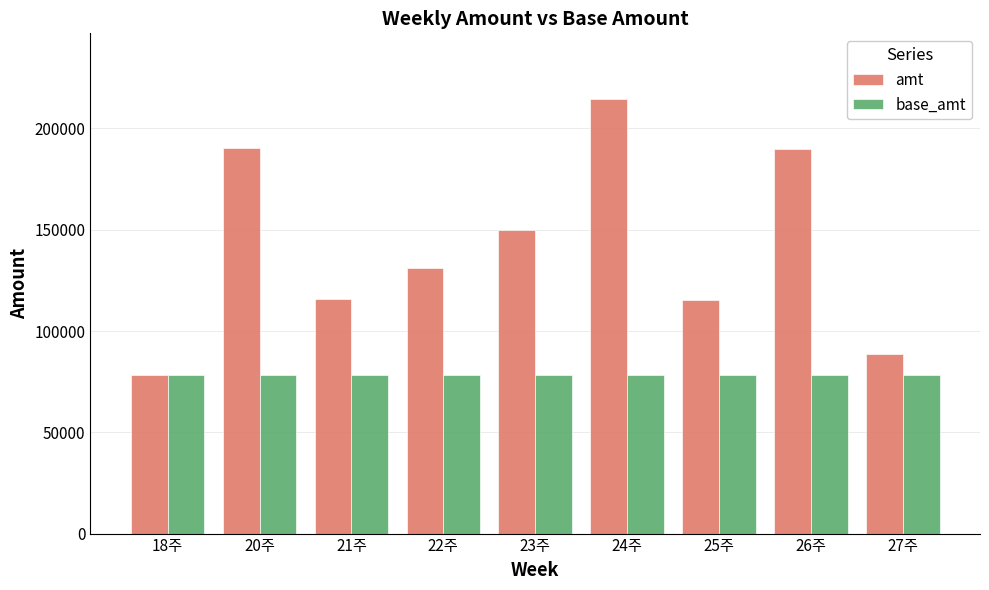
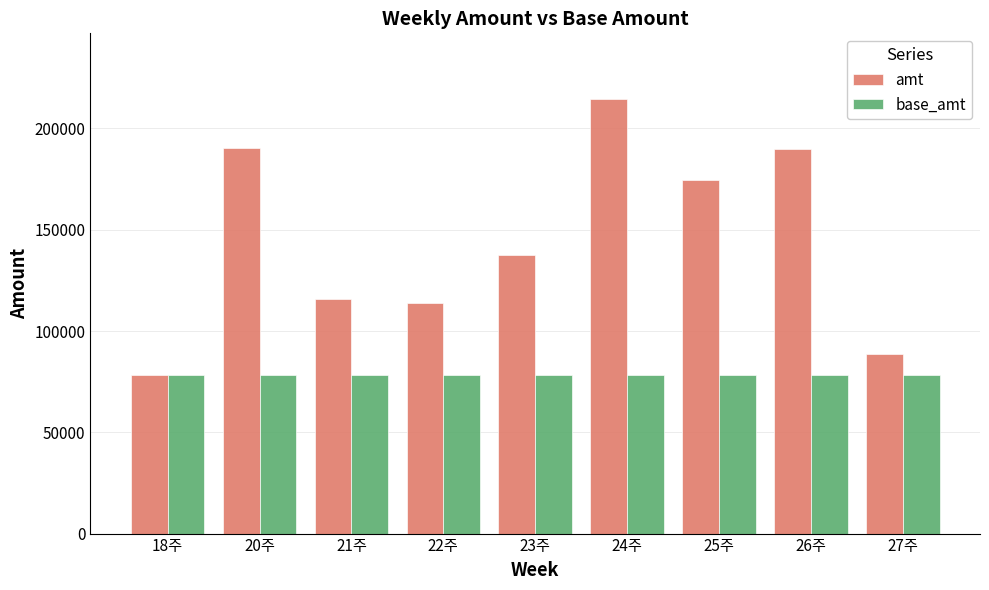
amt, 22주: 131000 -> 114000
amt, 23주: 150000 -> 138000
amt, 25주: 115000 -> 175000
